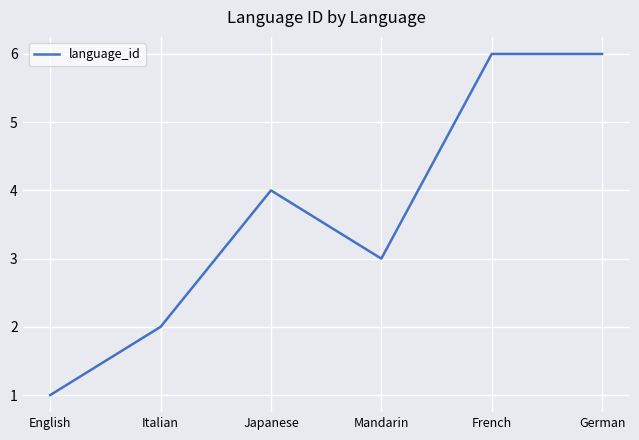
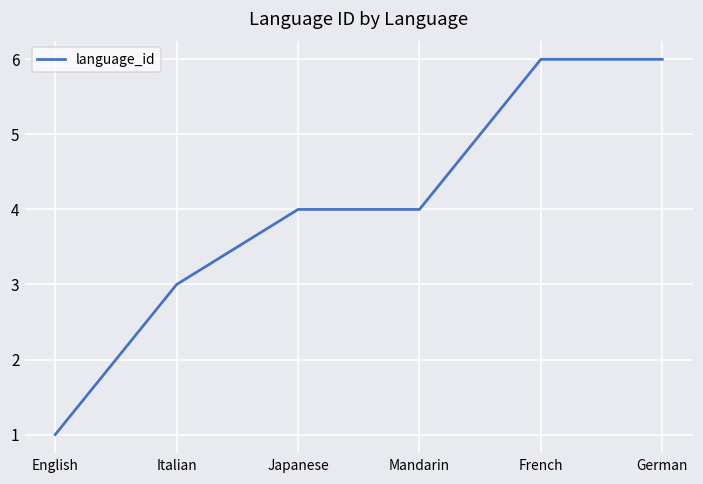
Italian: 2 -> 3
Mandarin: 3 -> 4
